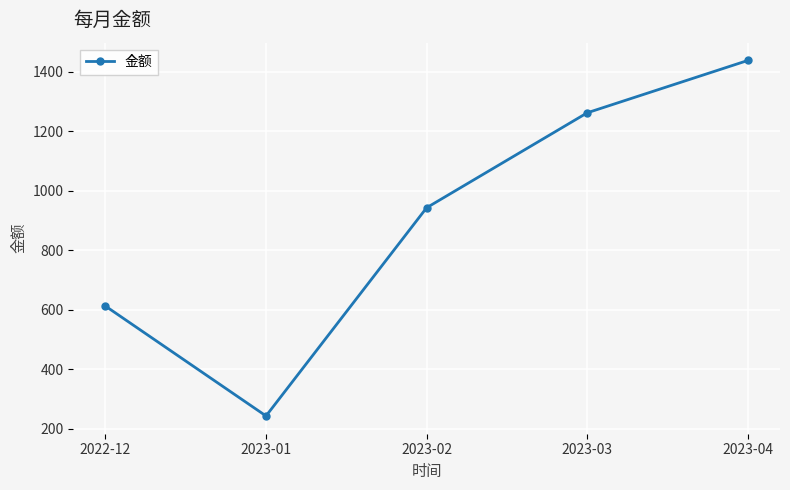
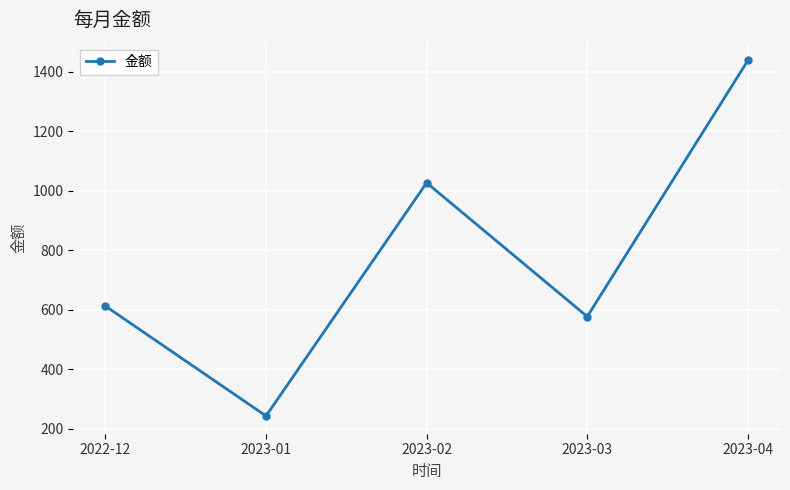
2023-02: 940 -> 1030
2023-03: 1260 -> 580
